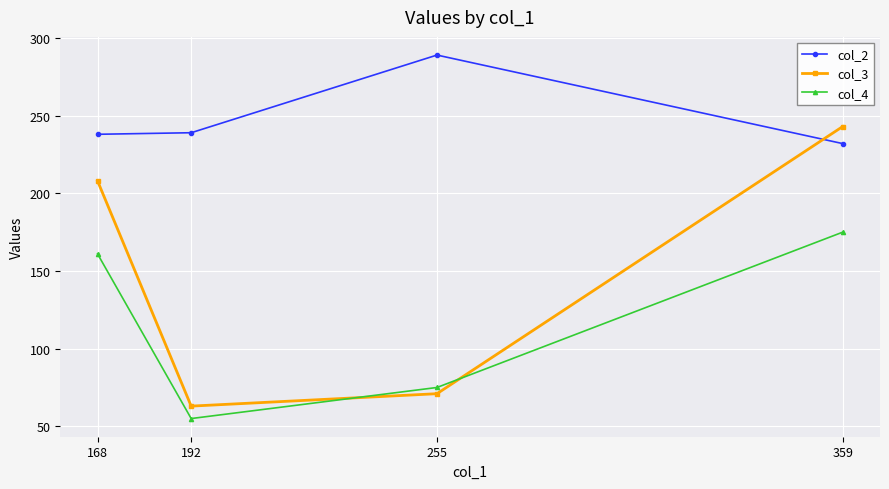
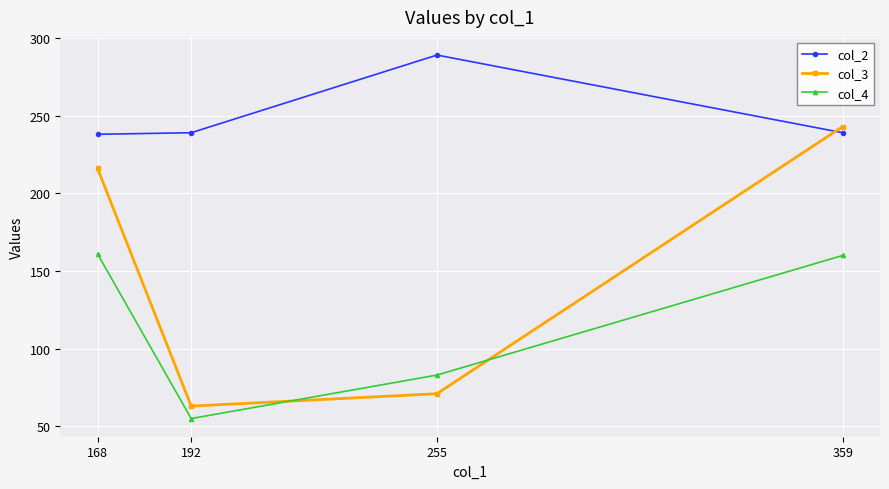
col_3, 168: 208 -> 216
col_4, 255: 75 -> 83
col_2, 359: 232 -> 239
col_4, 359: 175 -> 160
